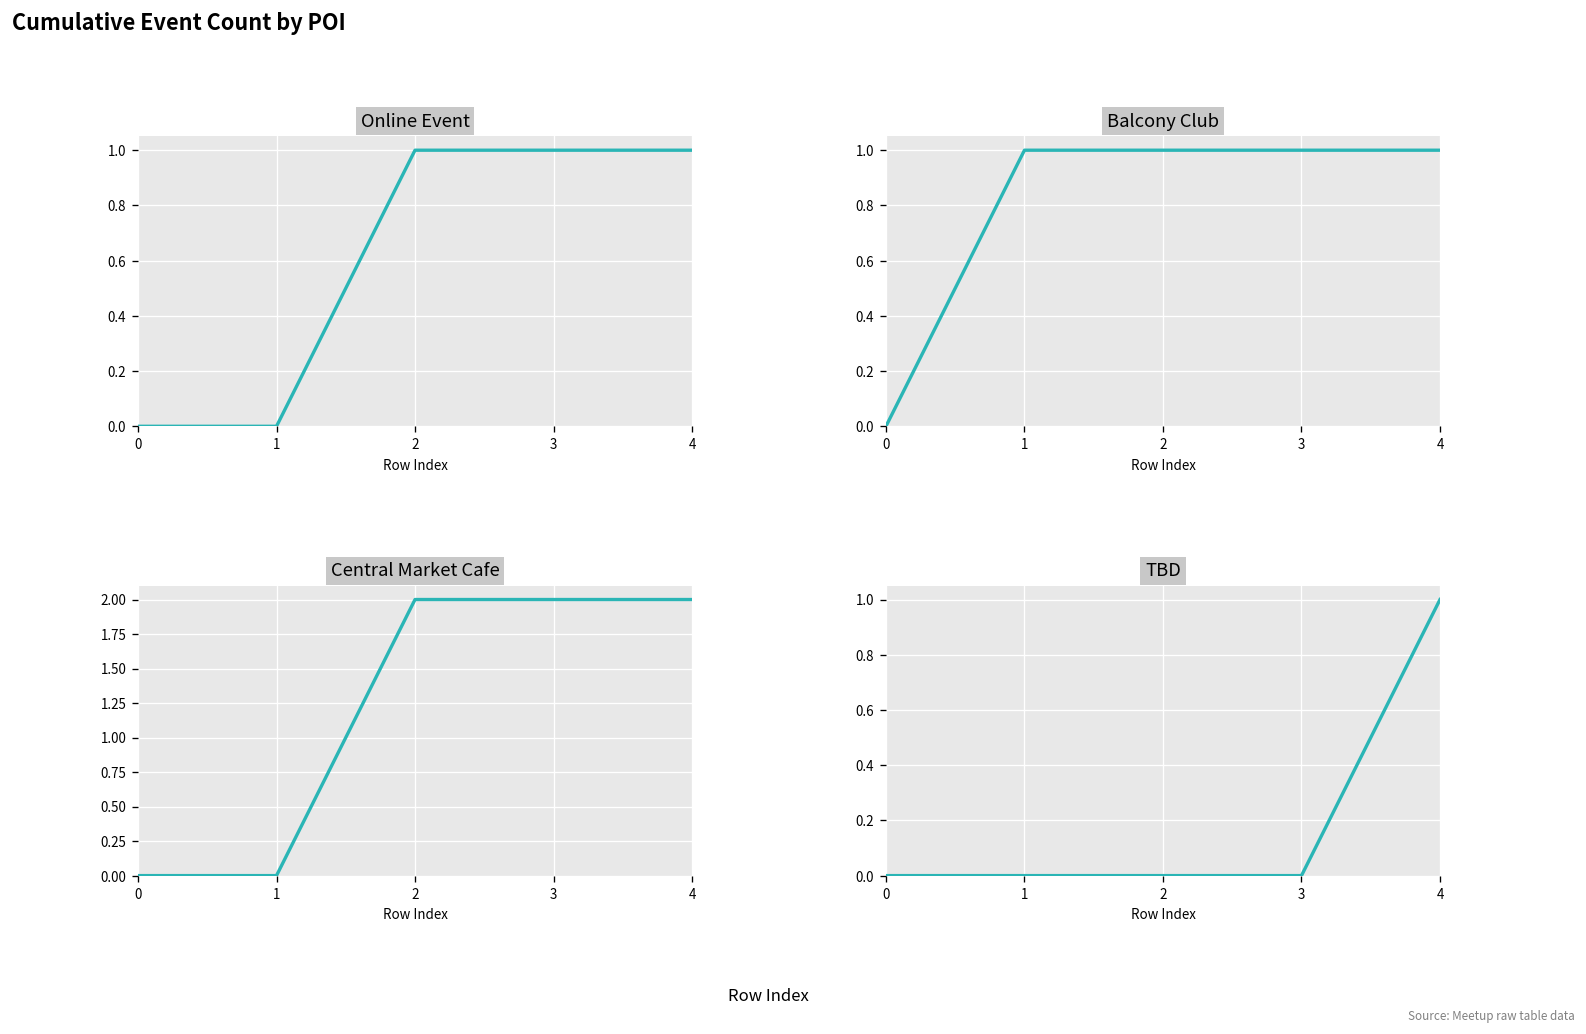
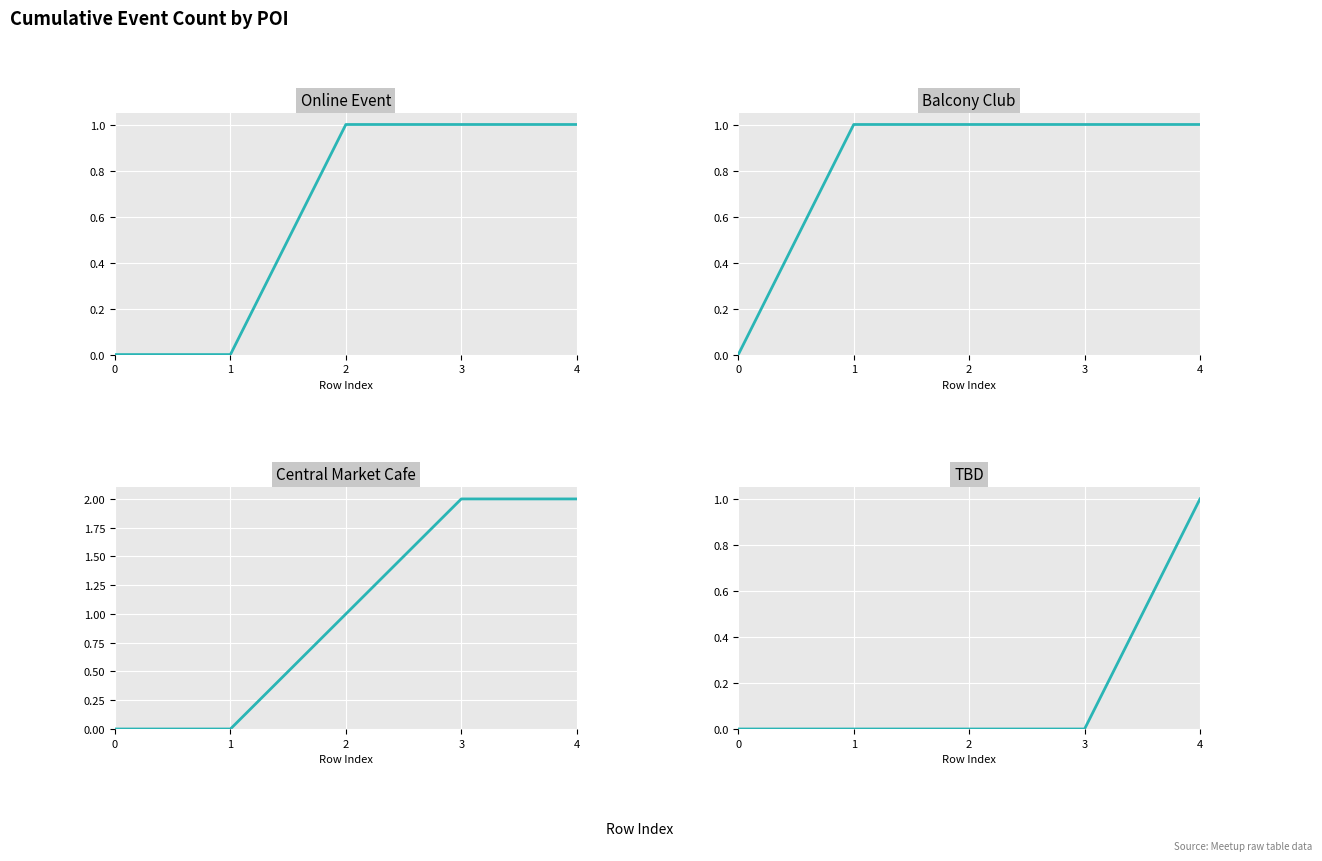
Central Market Cafe, 2: 2 -> 1
